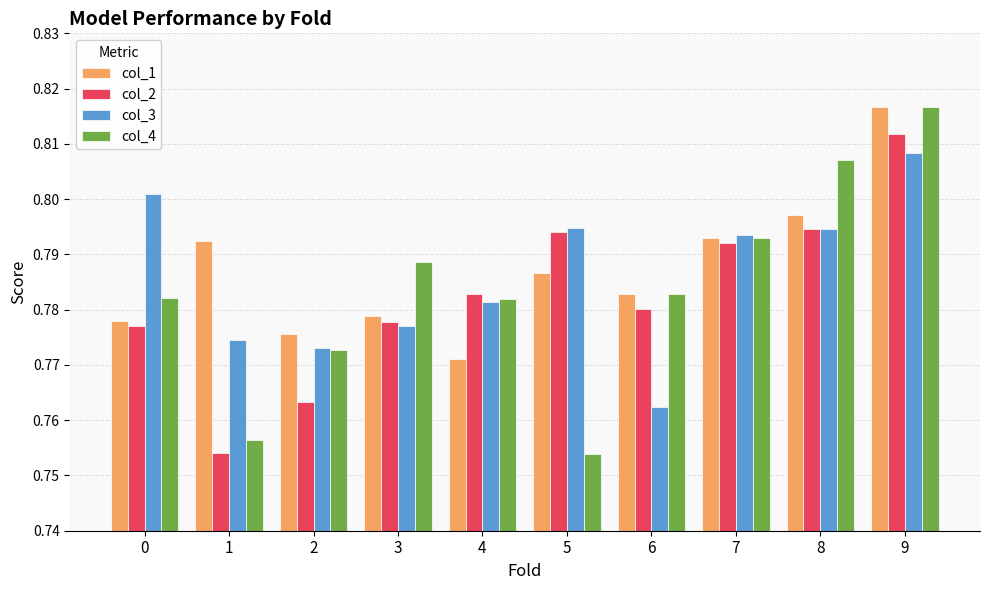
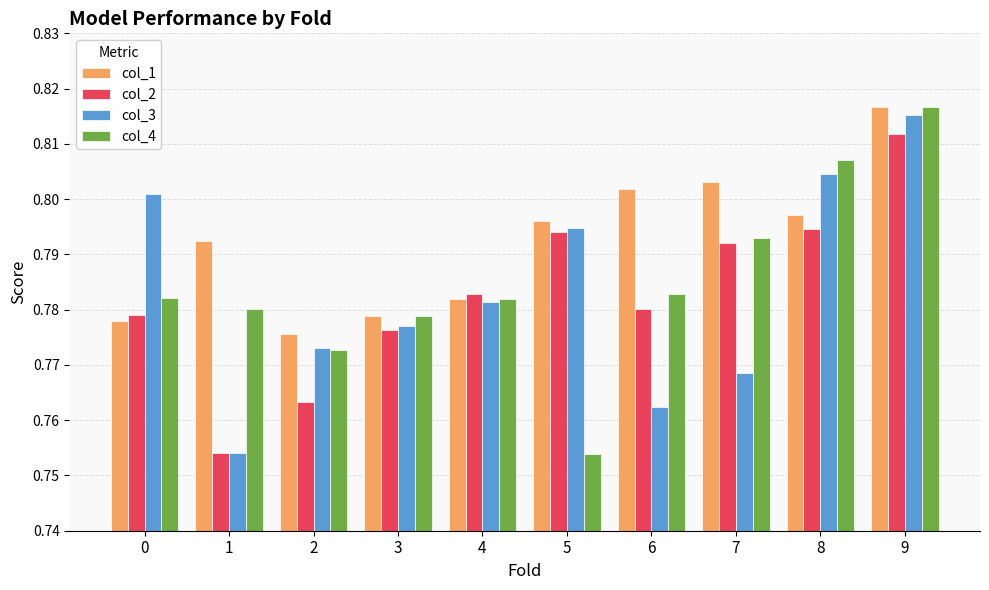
col_2, 0: 0.777 -> 0.779
col_3, 1: 0.775 -> 0.754
col_4, 1: 0.756 -> 0.780
col_2, 3: 0.778 -> 0.776
col_4, 3: 0.789 -> 0.779
col_1, 4: 0.771 -> 0.782
col_1, 5: 0.787 -> 0.796
col_1, 6: 0.783 -> 0.802
col_1, 7: 0.793 -> 0.803
col_3, 7: 0.794 -> 0.769
col_3, 8: 0.795 -> 0.805
col_3, 9: 0.808 -> 0.815
